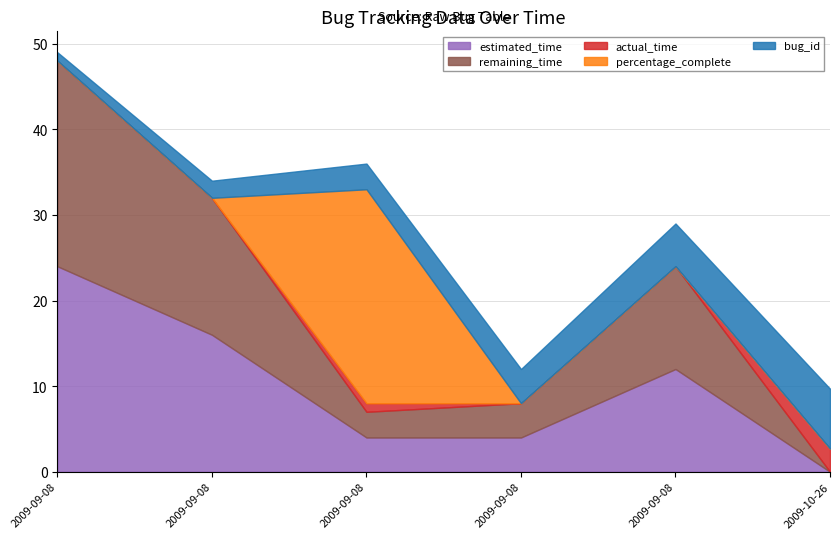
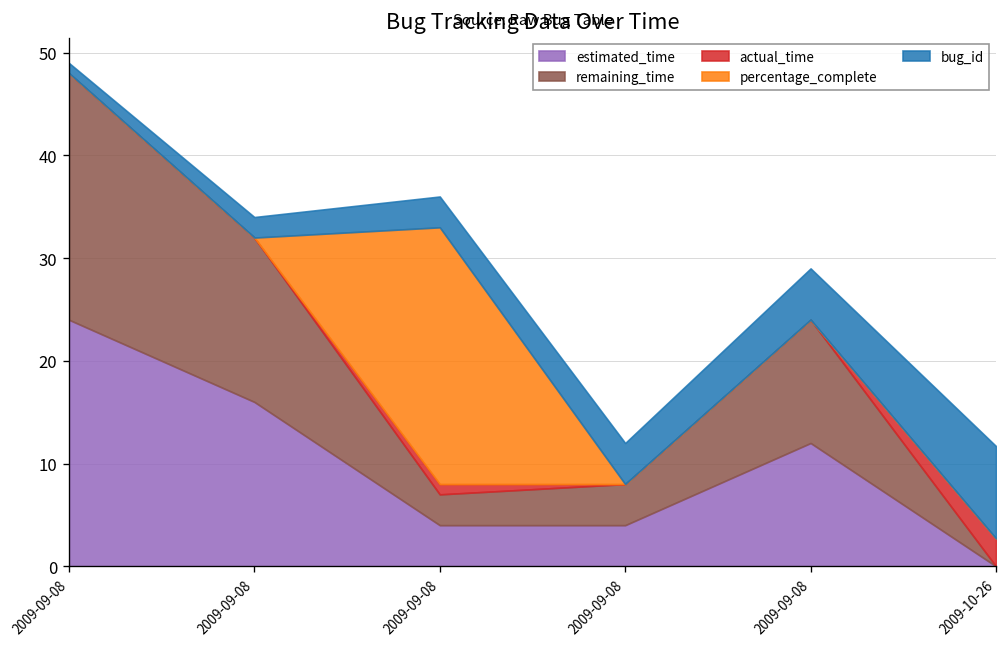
bug_id, 2009-10-26: 7 -> 9
